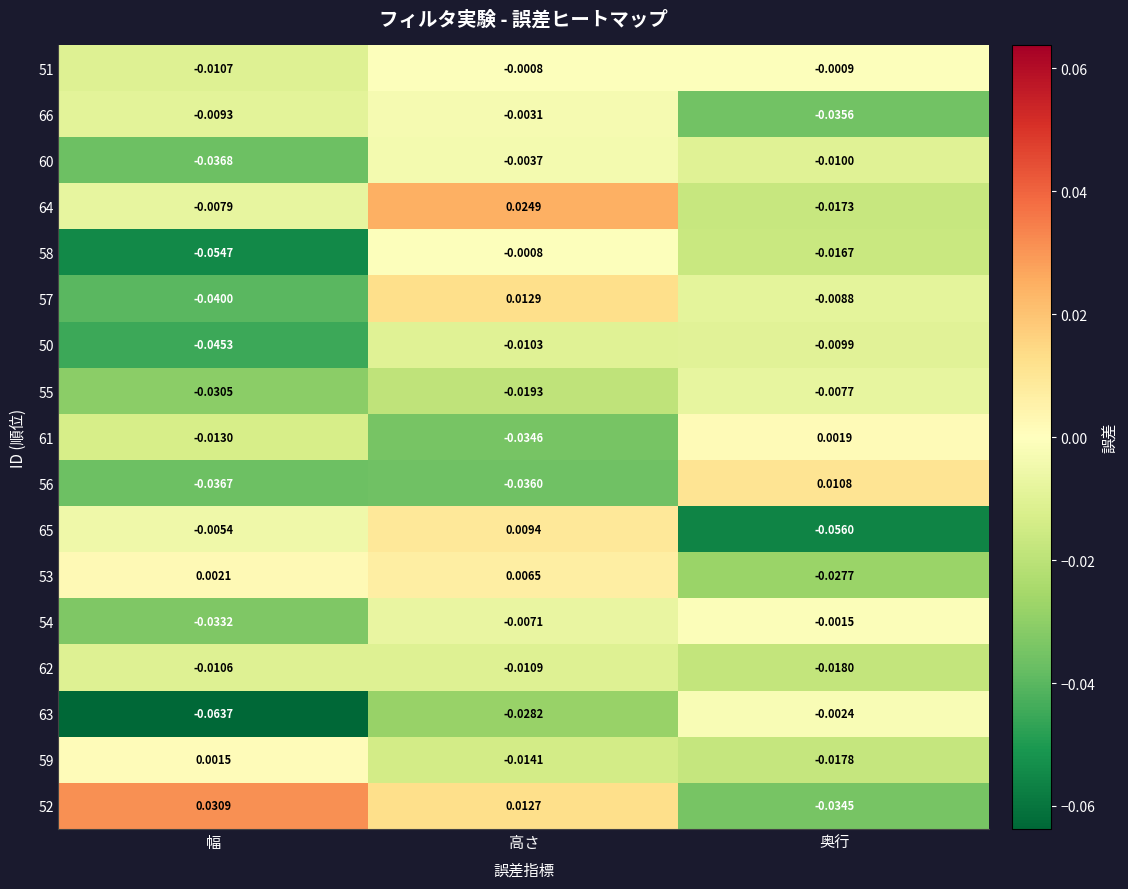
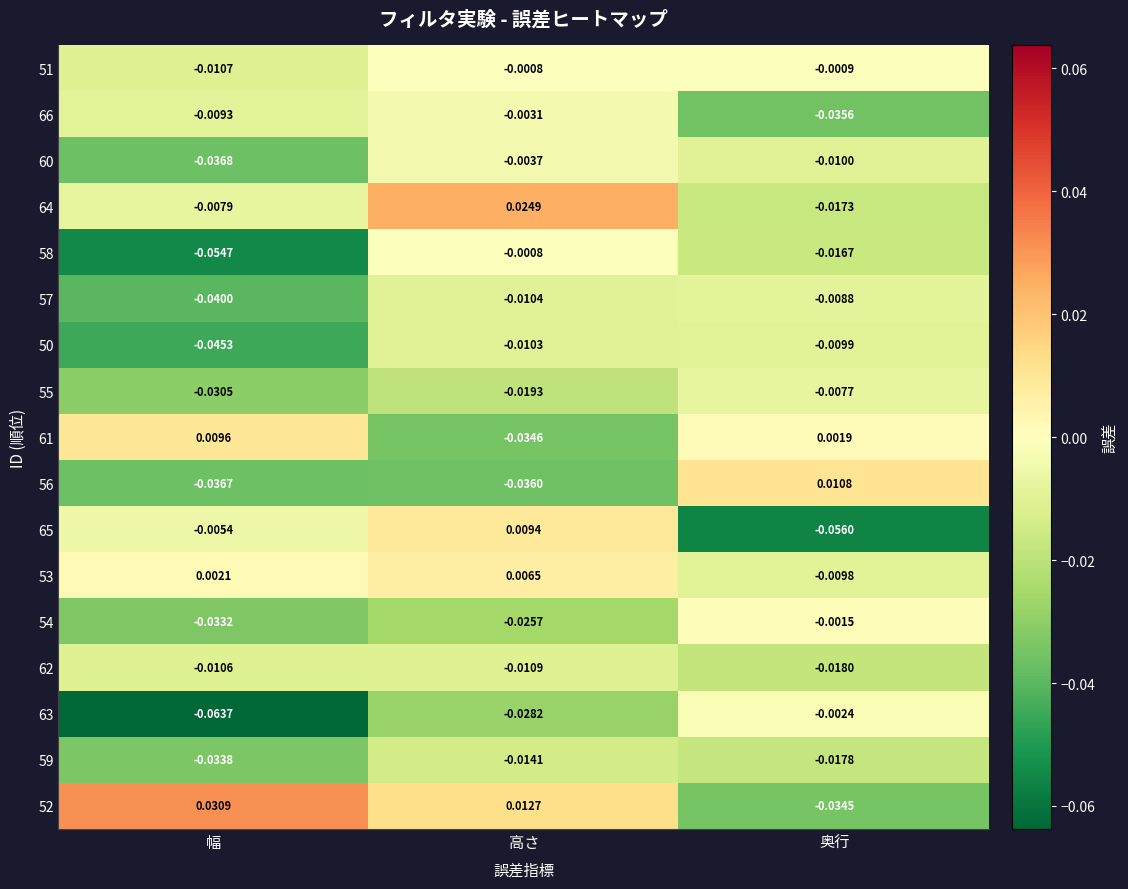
57, 高さ: 0.0129 -> -0.0104
61, 幅: -0.0130 -> 0.0096
53, 奥行: -0.0277 -> -0.0098
54, 高さ: -0.0071 -> -0.0257
59, 幅: 0.0015 -> -0.0338
